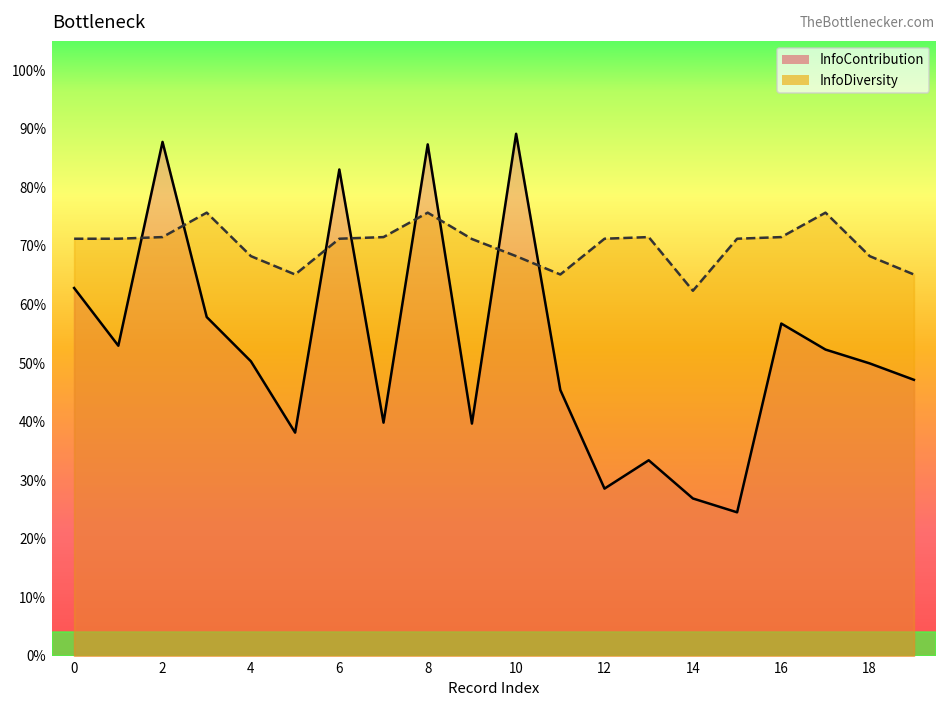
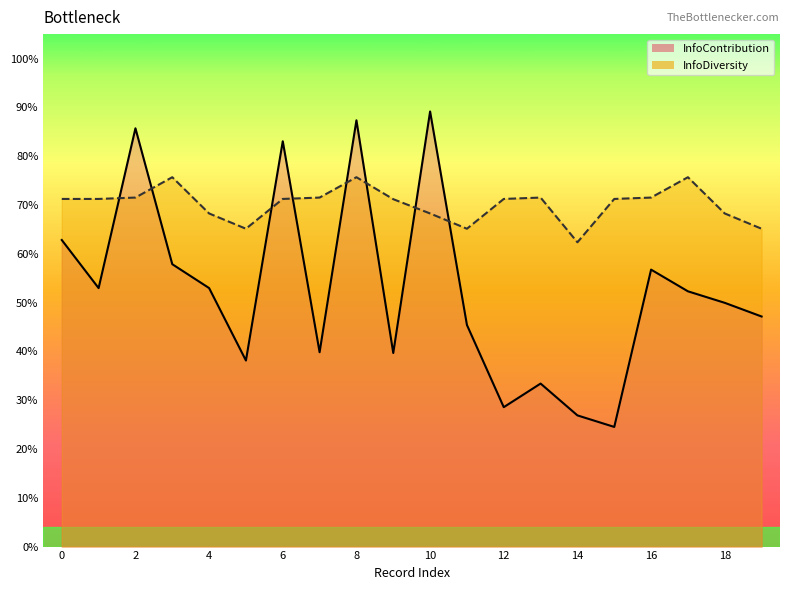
InfoContribution, 2: 88% -> 86%
InfoContribution, 4: 50% -> 53%
